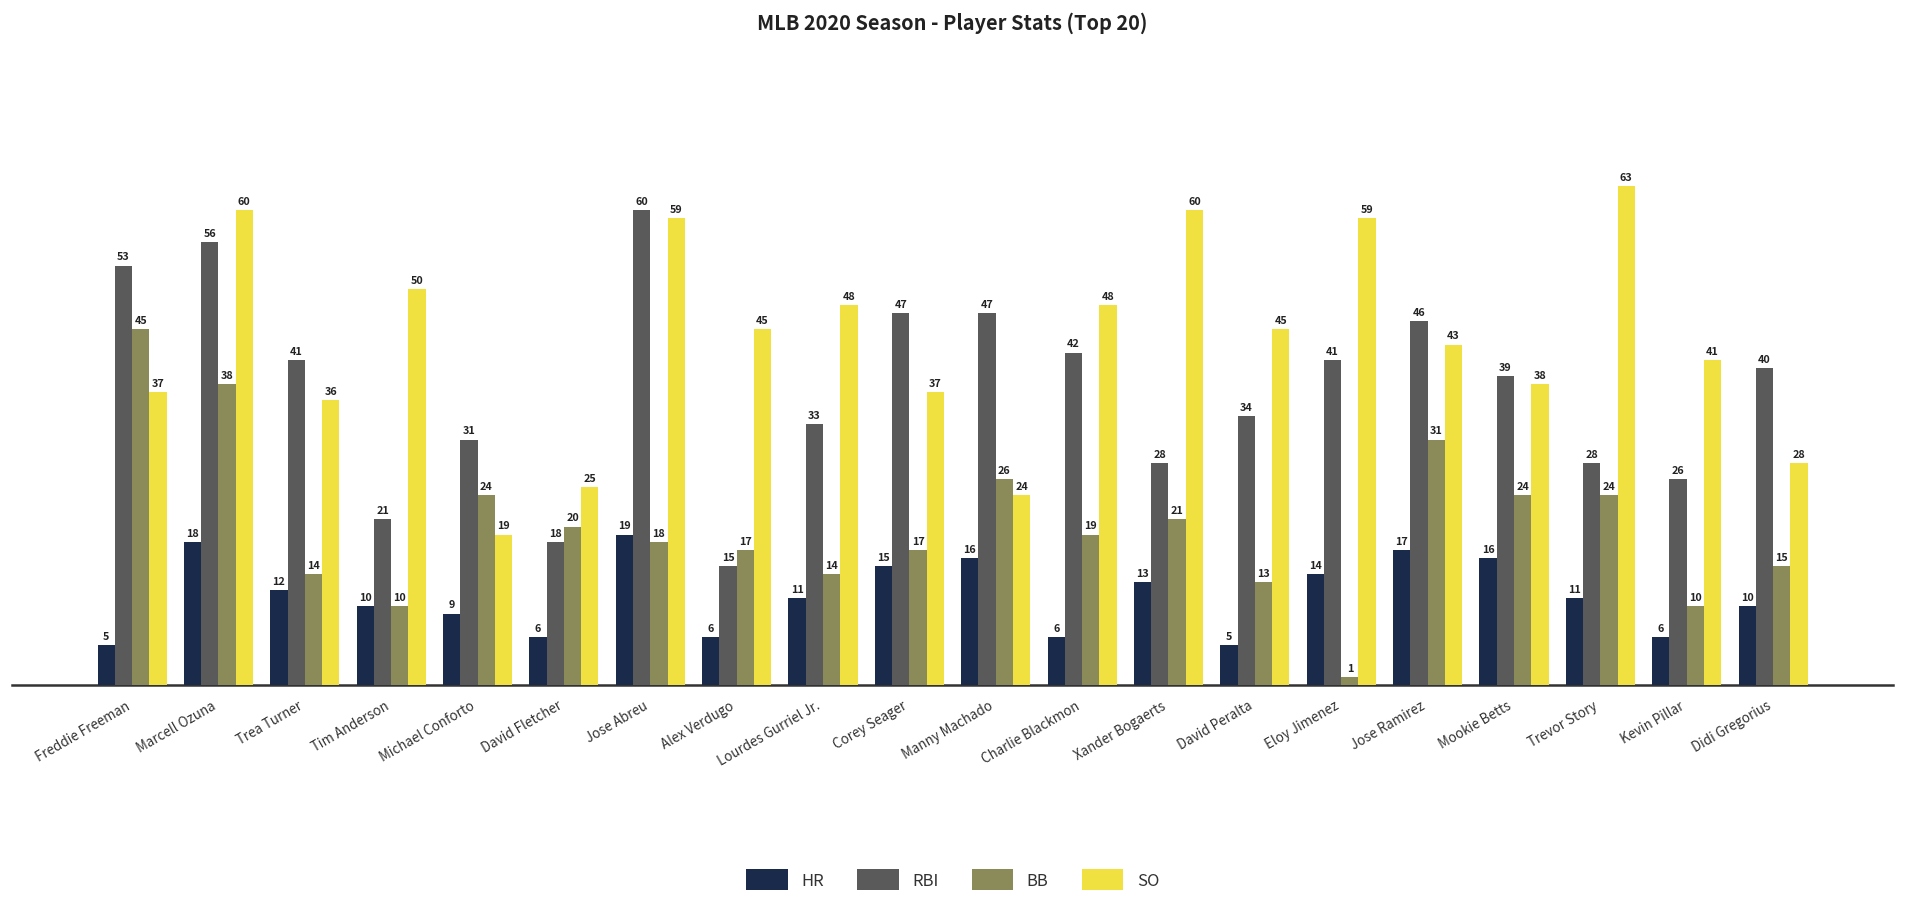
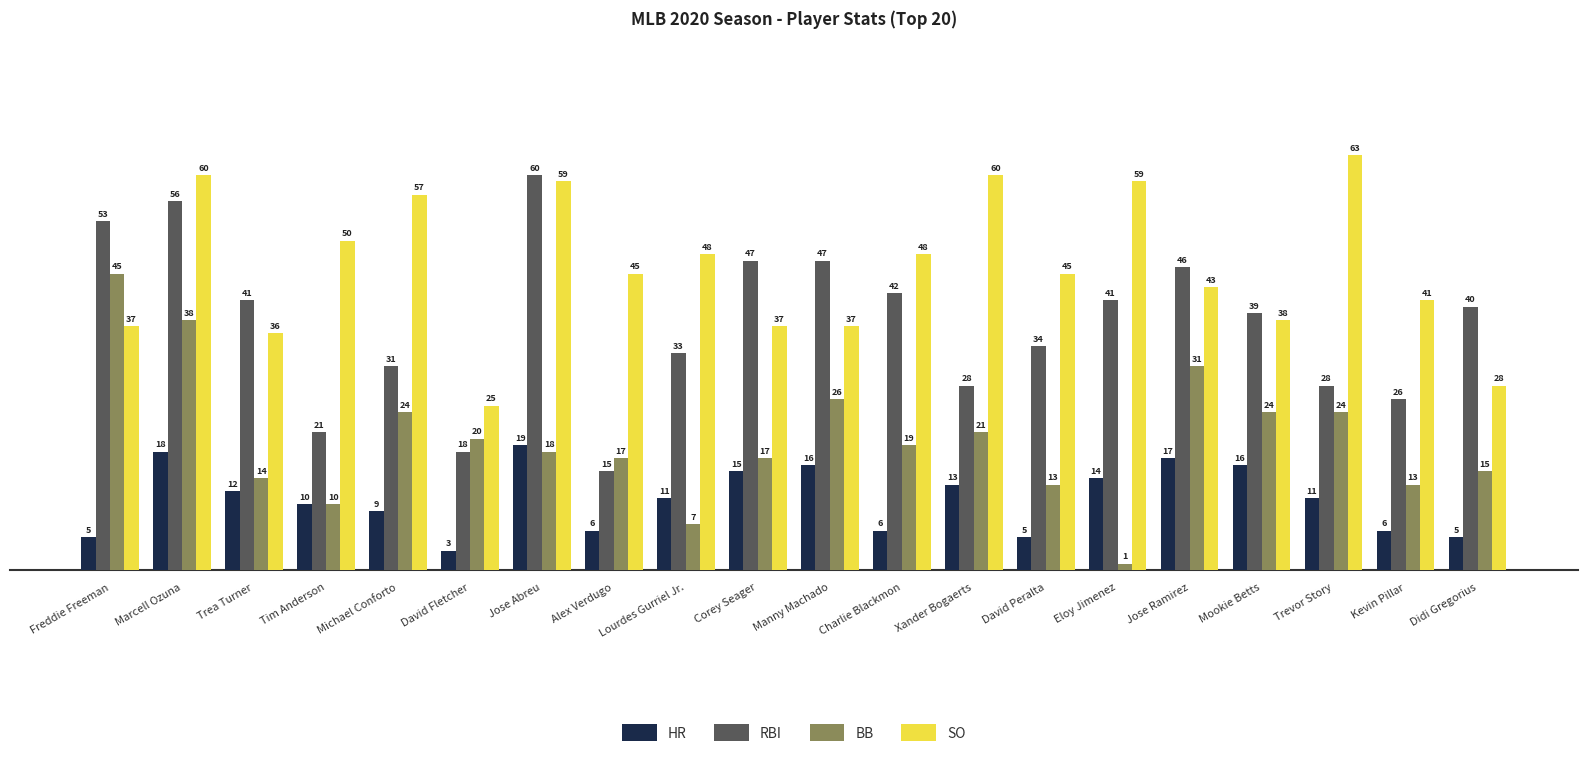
SO, Michael Conforto: 19 -> 57
HR, David Fletcher: 6 -> 3
BB, Lourdes Gurriel Jr.: 14 -> 7
SO, Manny Machado: 24 -> 37
BB, Kevin Pillar: 10 -> 13
HR, Didi Gregorius: 10 -> 5
